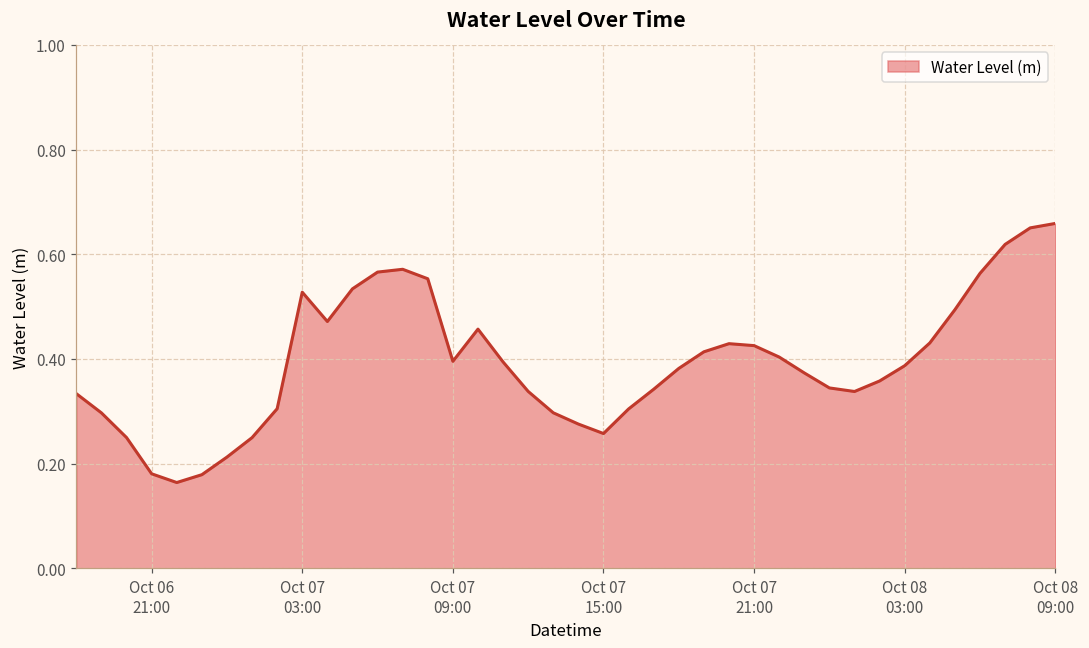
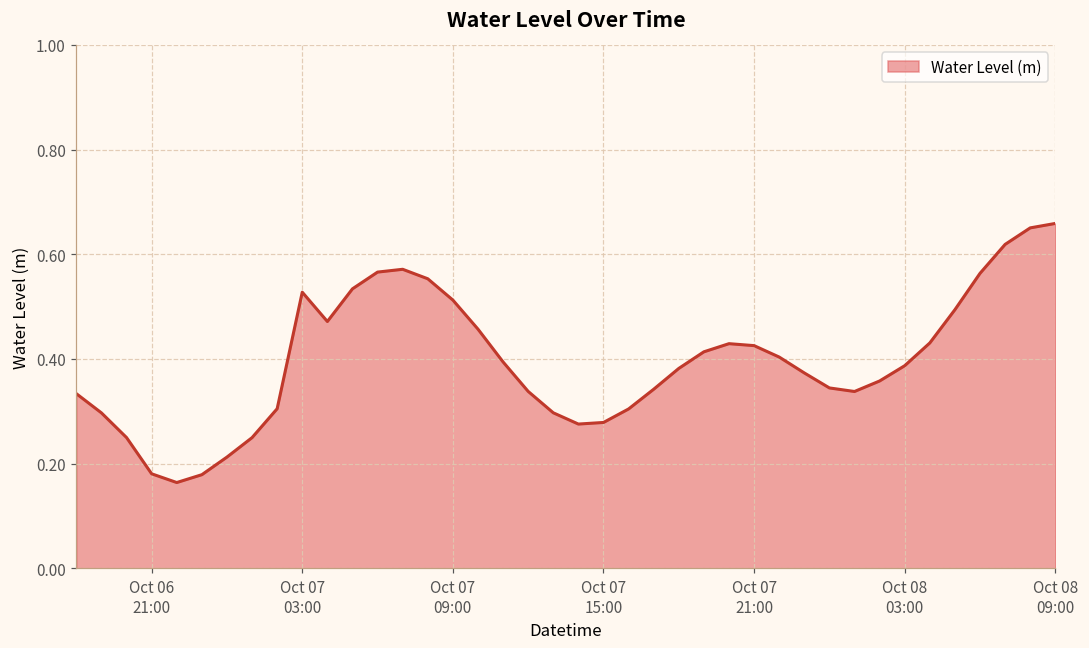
Oct 07 09:00: 0.40 -> 0.51
Oct 07 15:00: 0.26 -> 0.28
